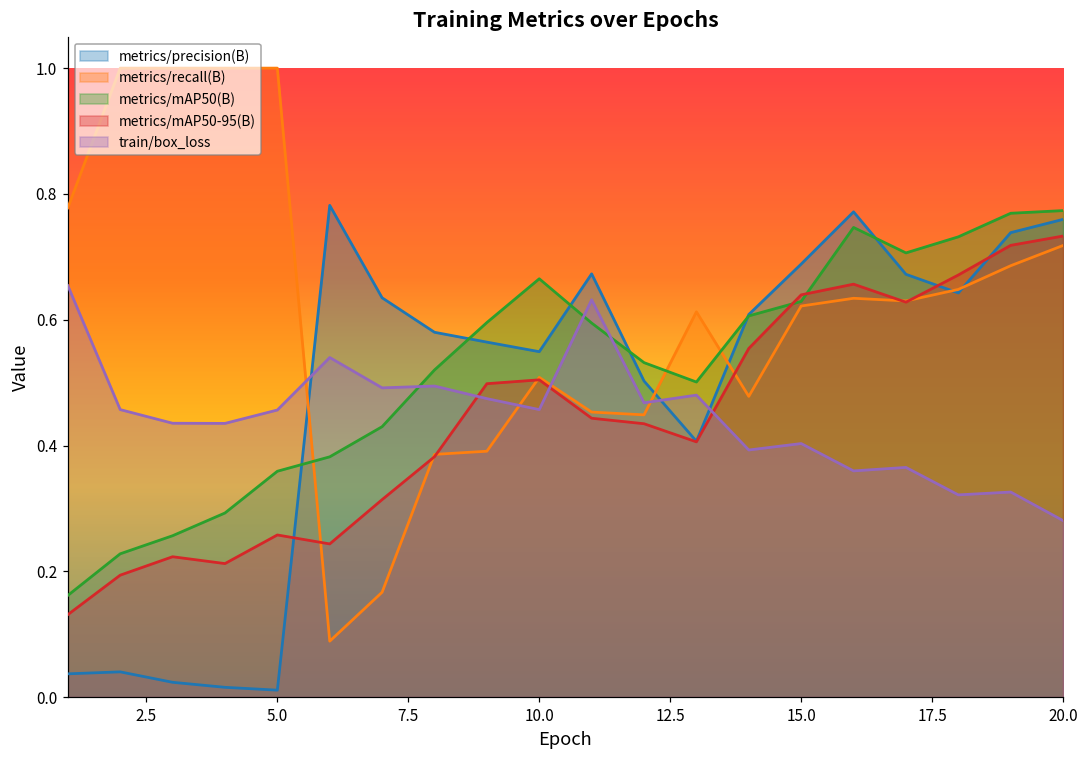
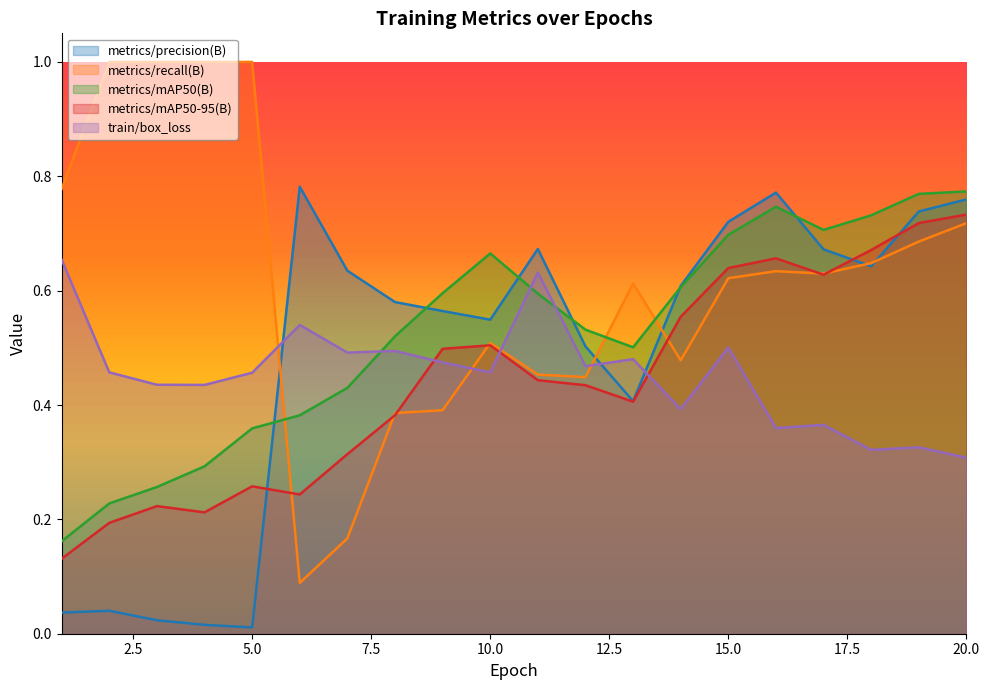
metrics/precision(B), 15.0: 0.69 -> 0.72
metrics/mAP50(B), 15.0: 0.63 -> 0.70
train/box_loss, 15.0: 0.40 -> 0.50
train/box_loss, 20.0: 0.28 -> 0.31
